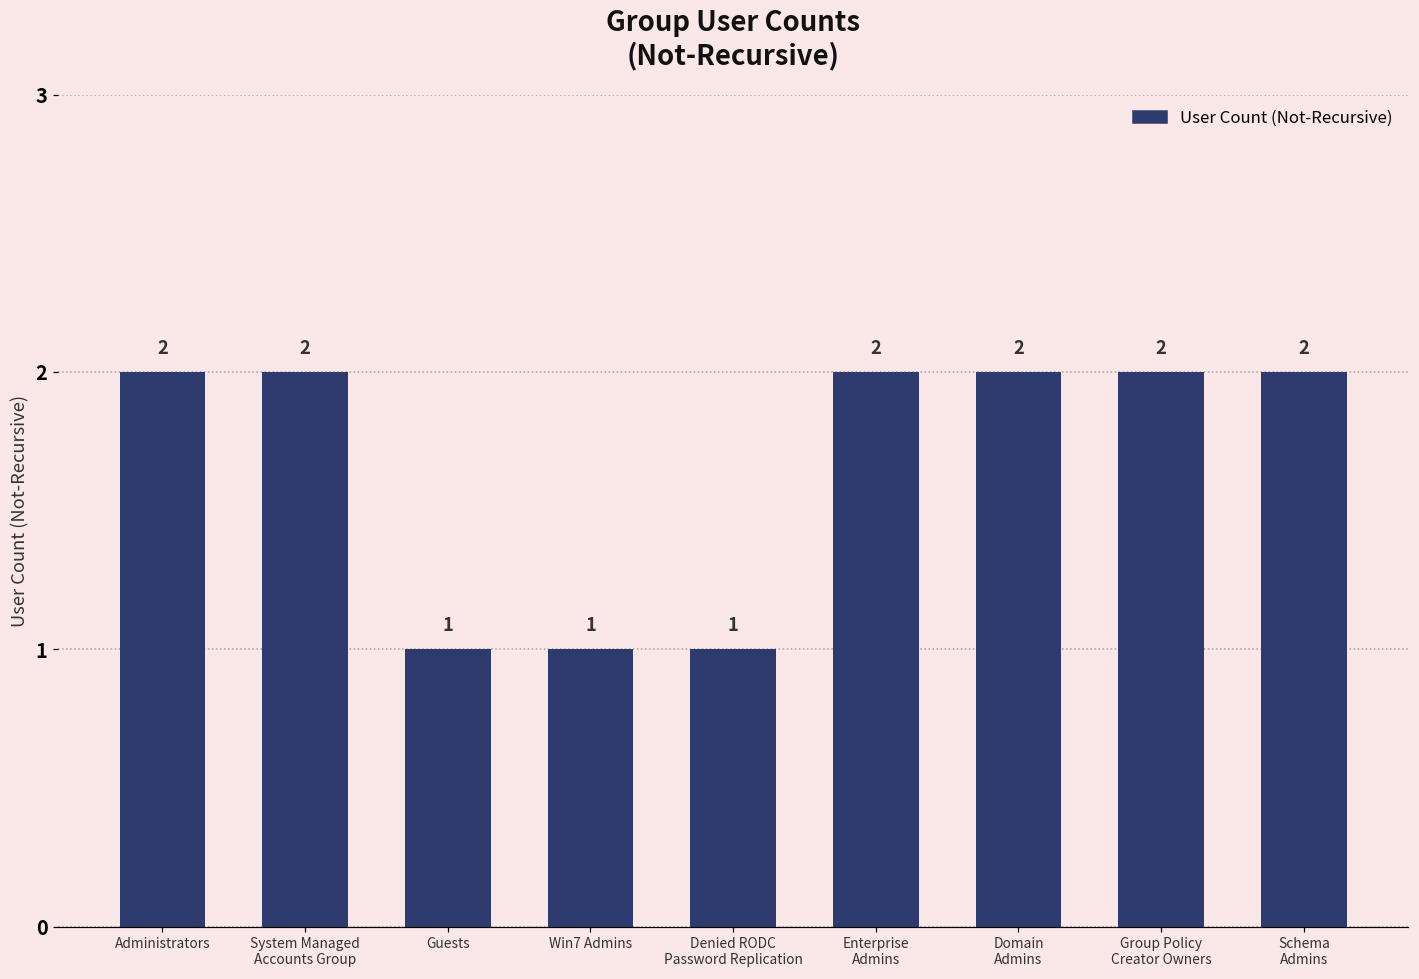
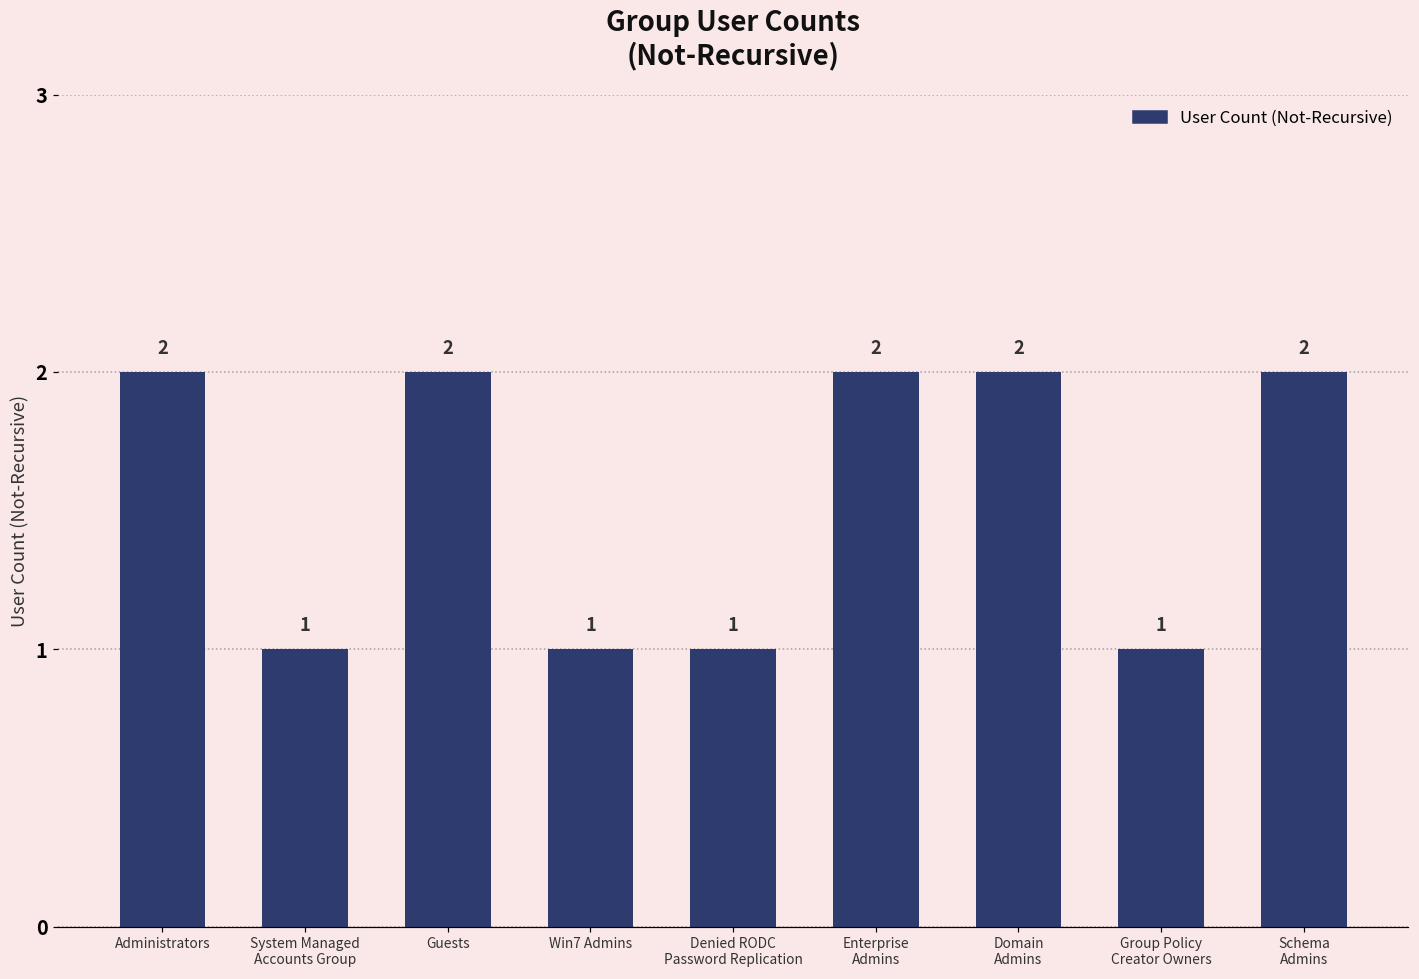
System Managed Accounts Group: 2 -> 1
Guests: 1 -> 2
Group Policy Creator Owners: 2 -> 1
